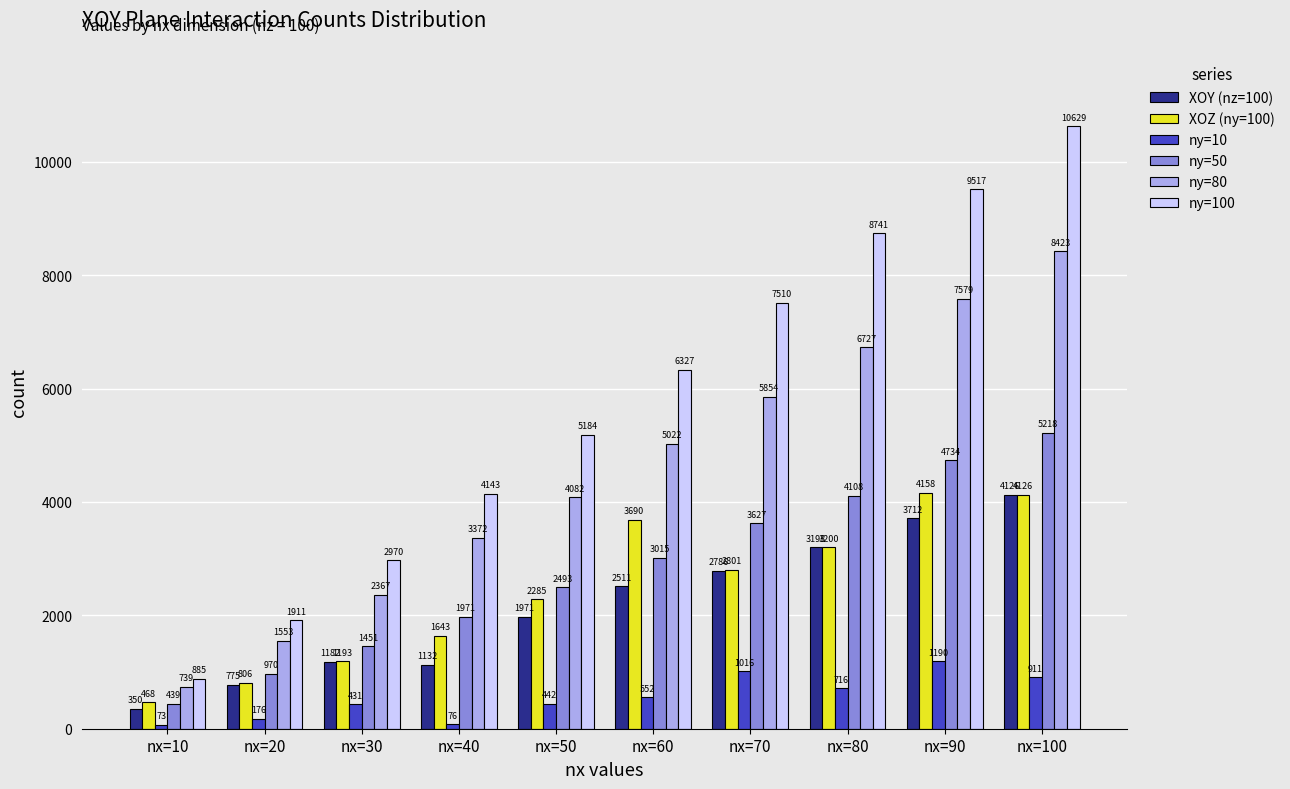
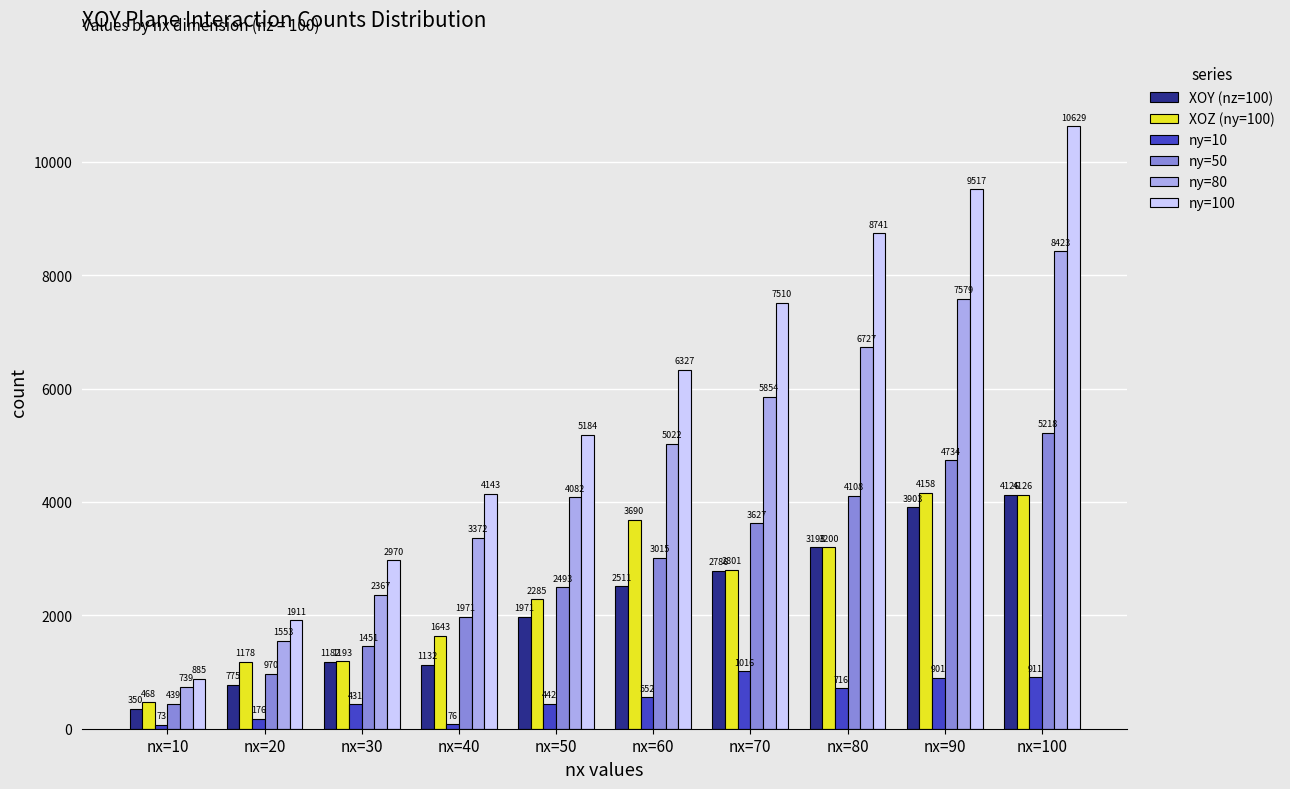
XOZ (ny=100), nx=20: 806 -> 1178
XOY (nz=100), nx=90: 3712 -> 3903
ny=10, nx=90: 1190 -> 901
